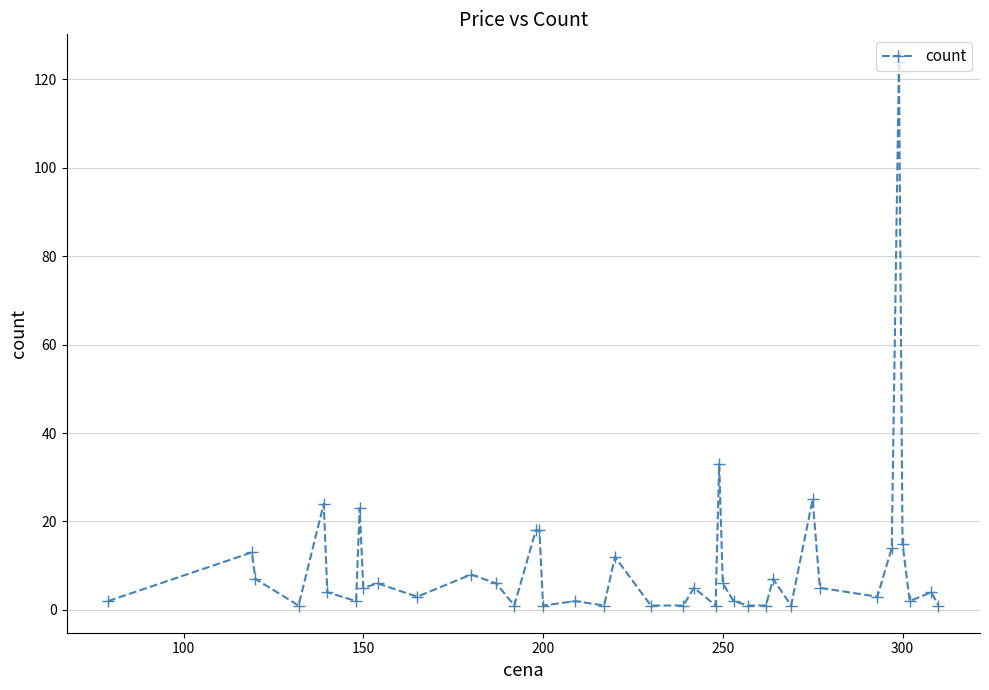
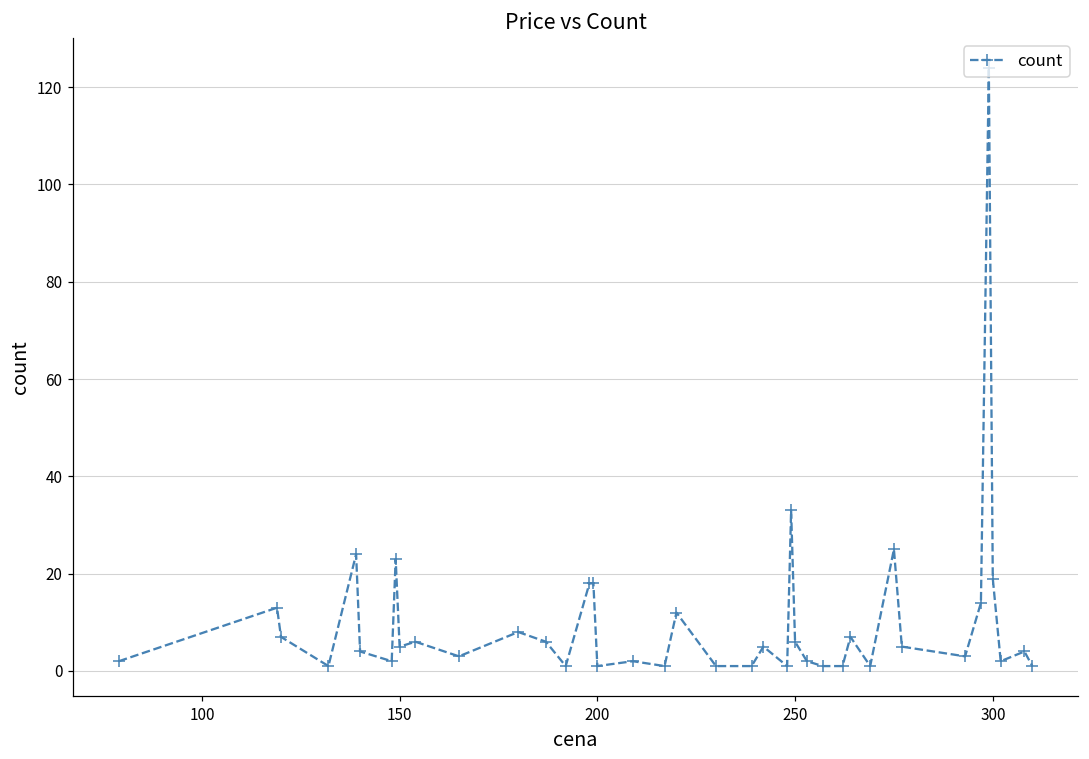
300: 15 -> 19
